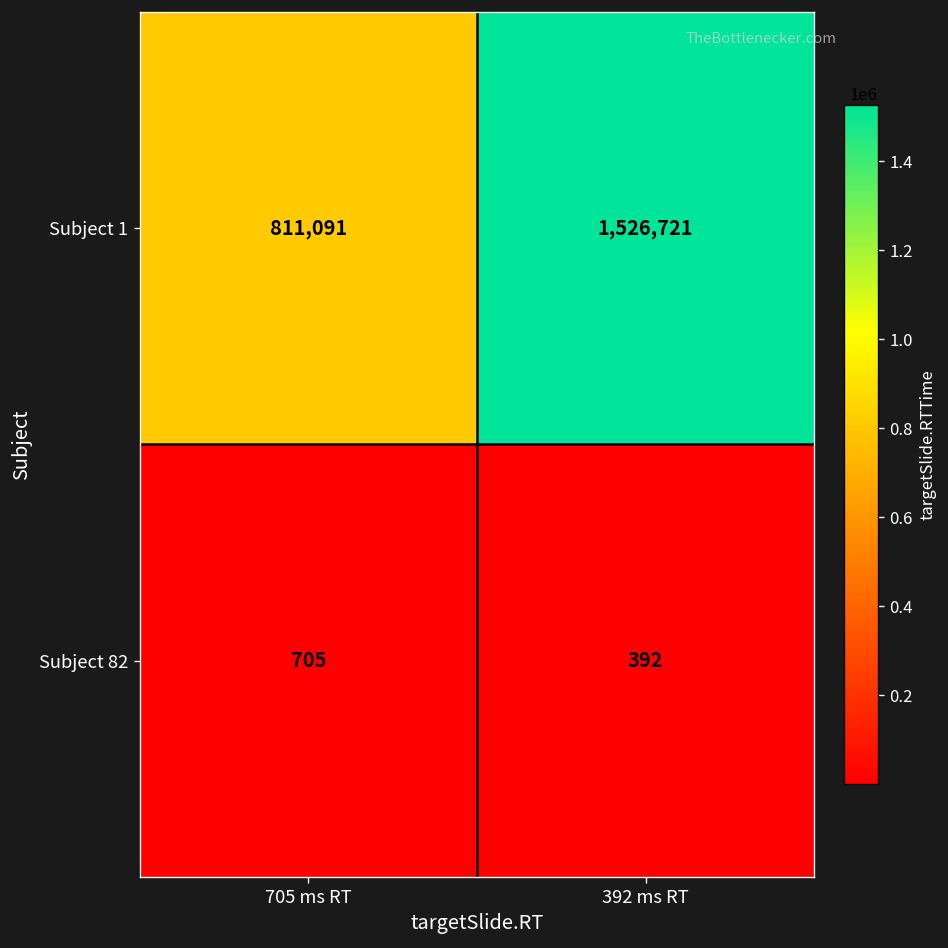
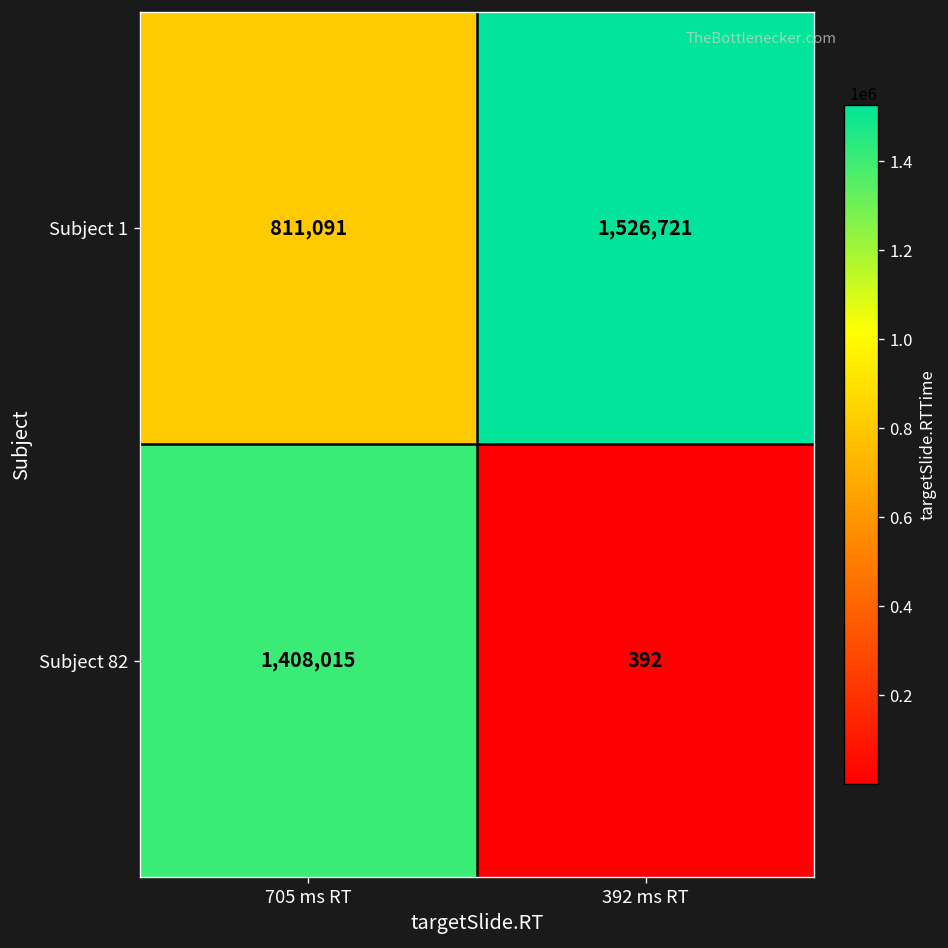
Subject 82, 705 ms RT: 705 -> 1,408,015
